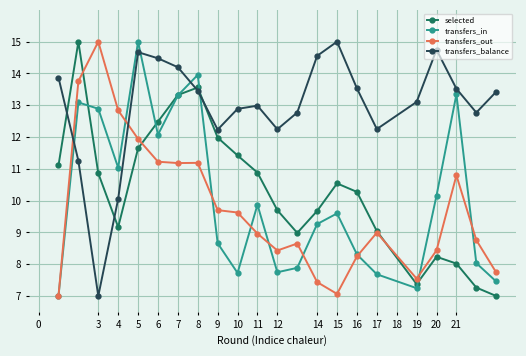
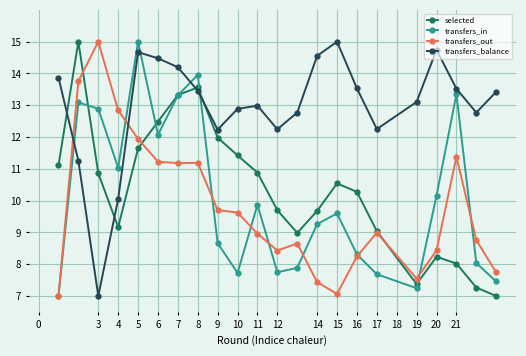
transfers_out, 21: 10.8 -> 11.4
